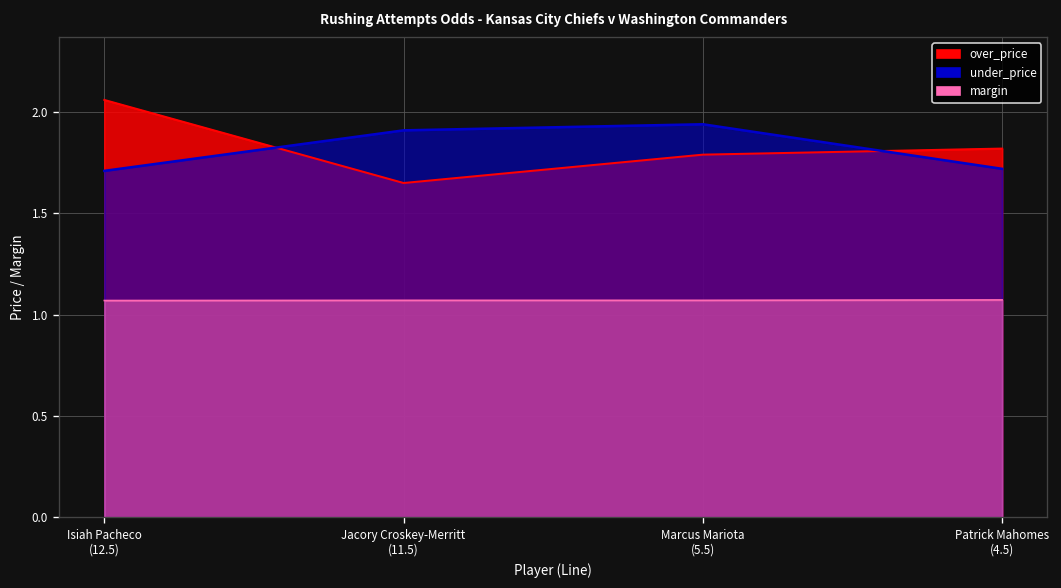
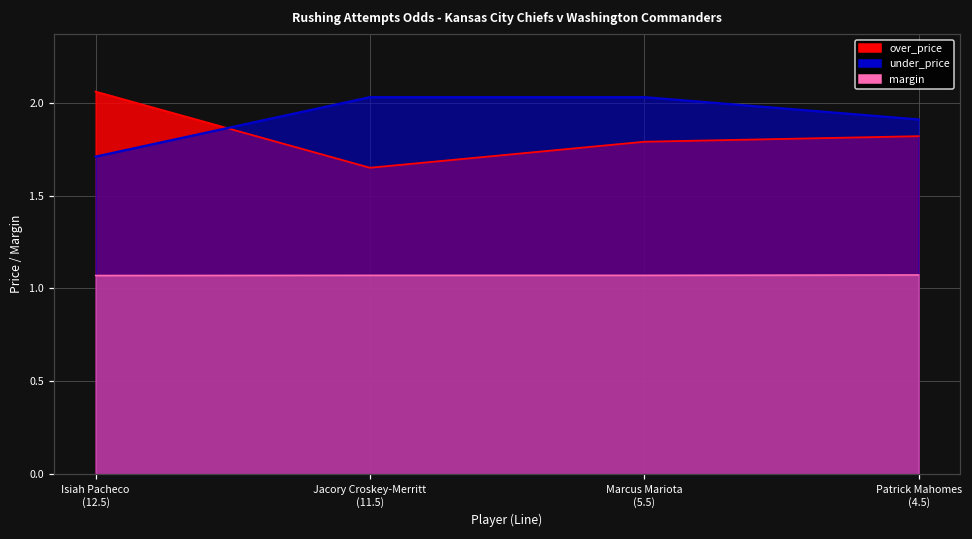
under_price, Jacory Croskey-Merritt (11.5): 1.91 -> 2.03
under_price, Marcus Mariota (5.5): 1.94 -> 2.03
under_price, Patrick Mahomes (4.5): 1.72 -> 1.91
